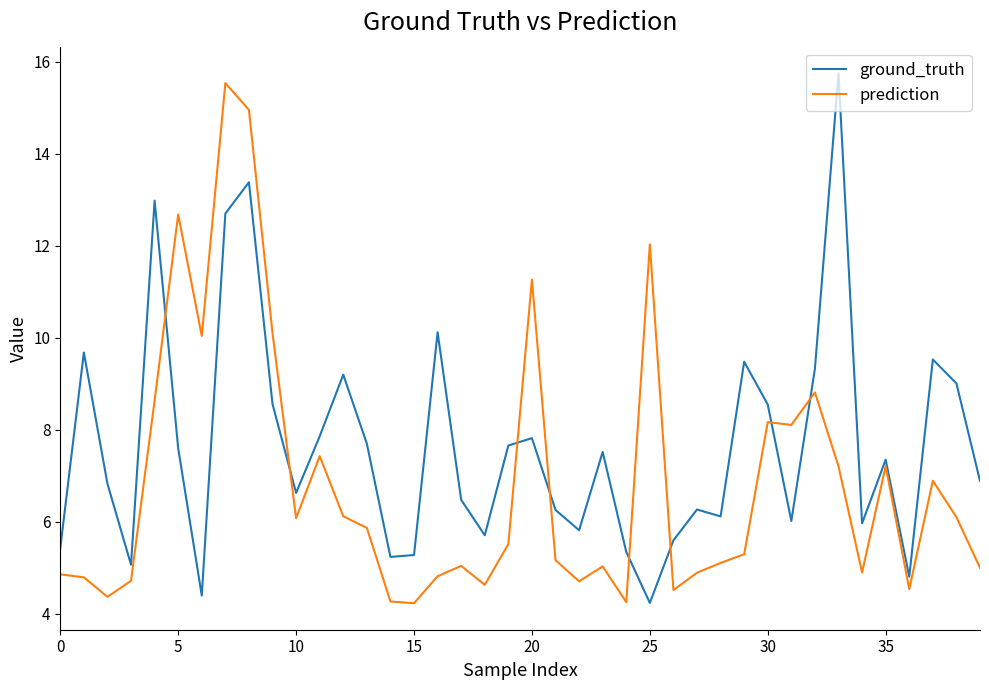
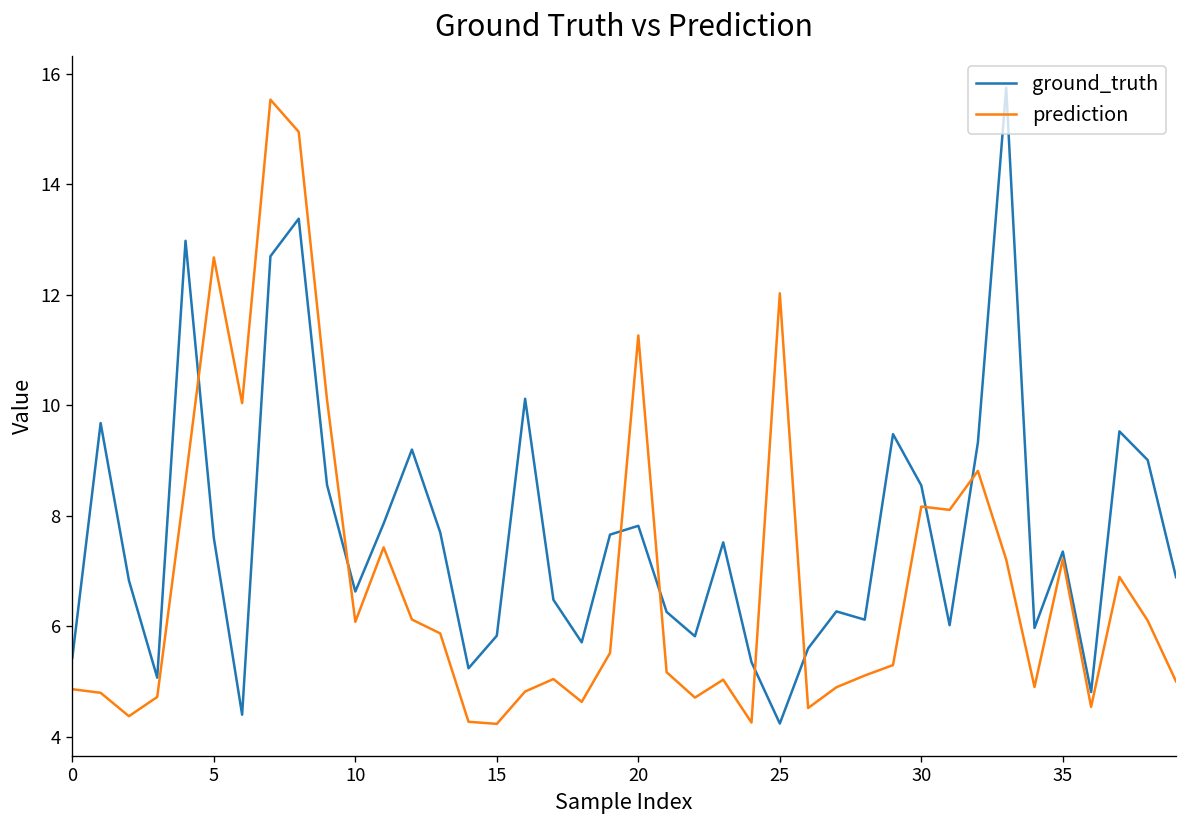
ground_truth, 15: 5.3 -> 5.8
